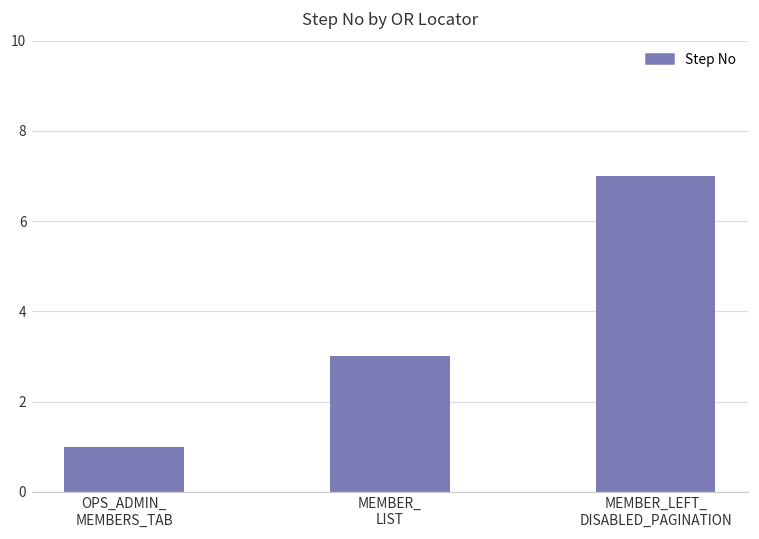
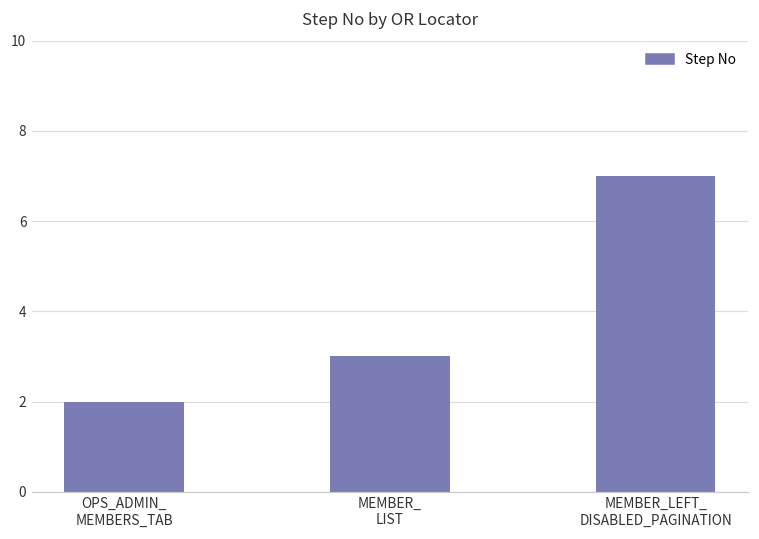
OPS_ADMIN_ MEMBERS_TAB: 1 -> 2
